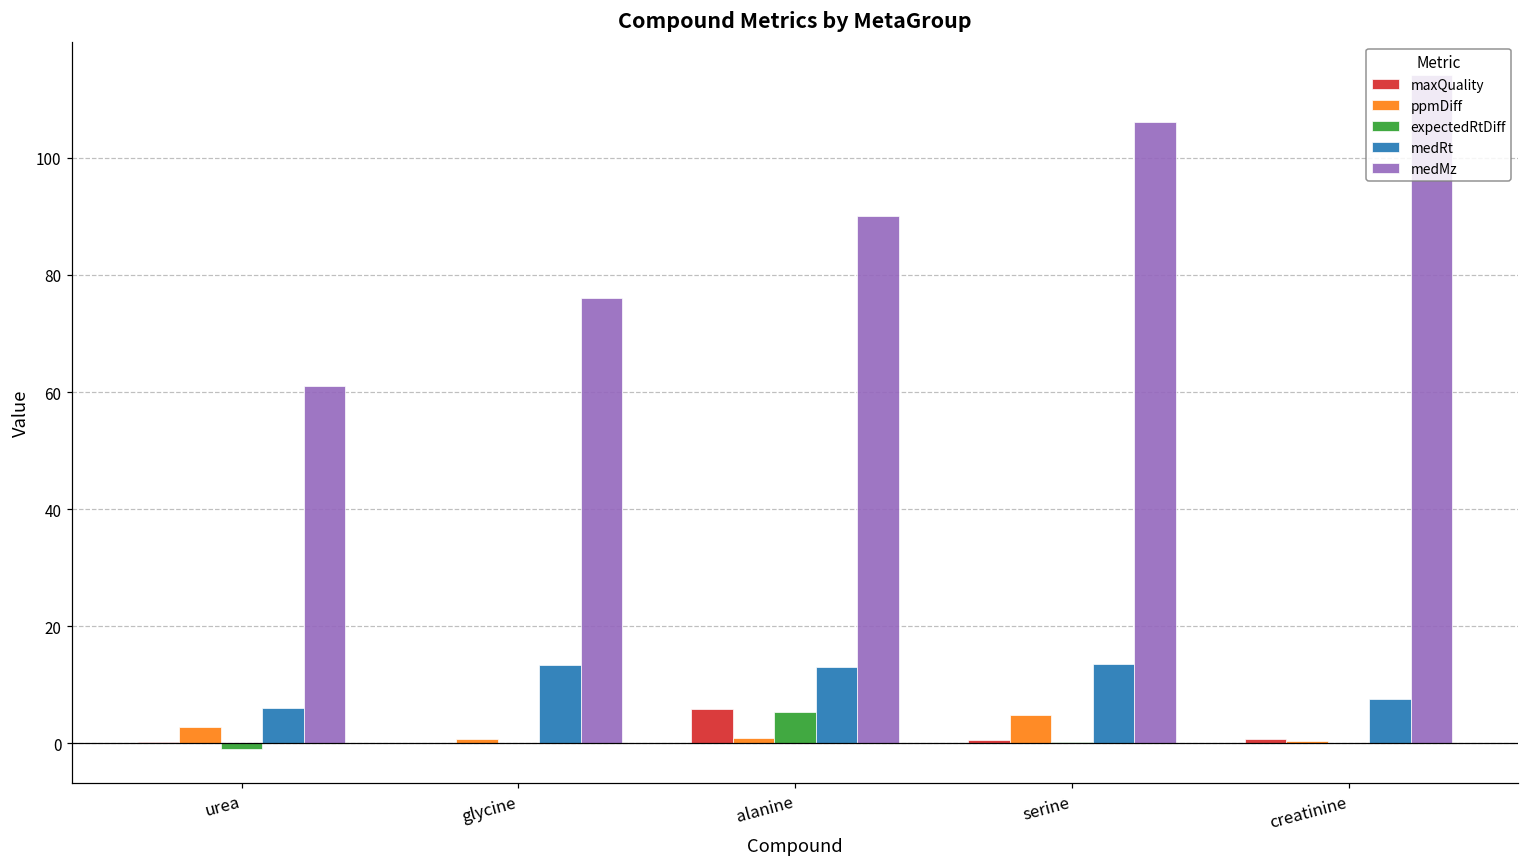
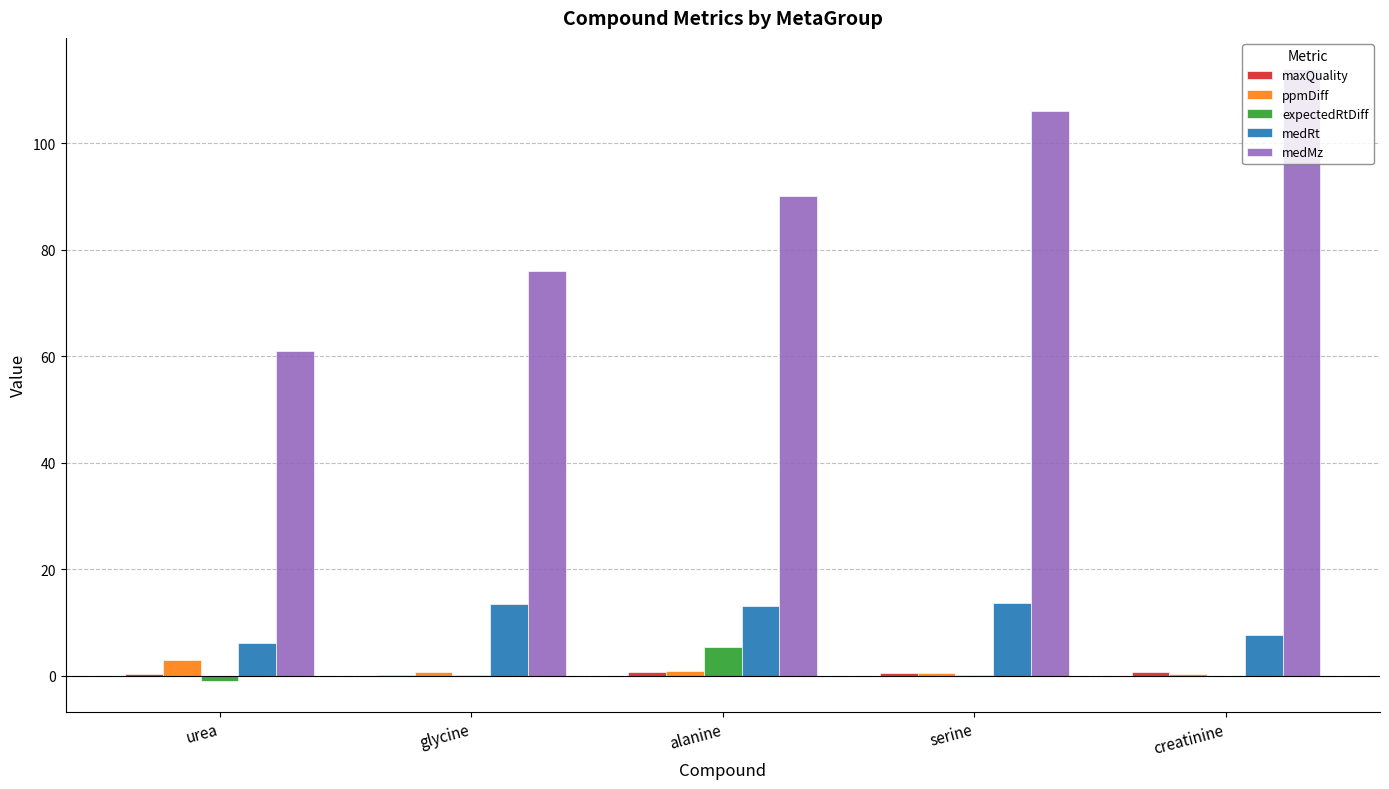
maxQuality, alanine: 6 -> 1
ppmDiff, serine: 5 -> 1
